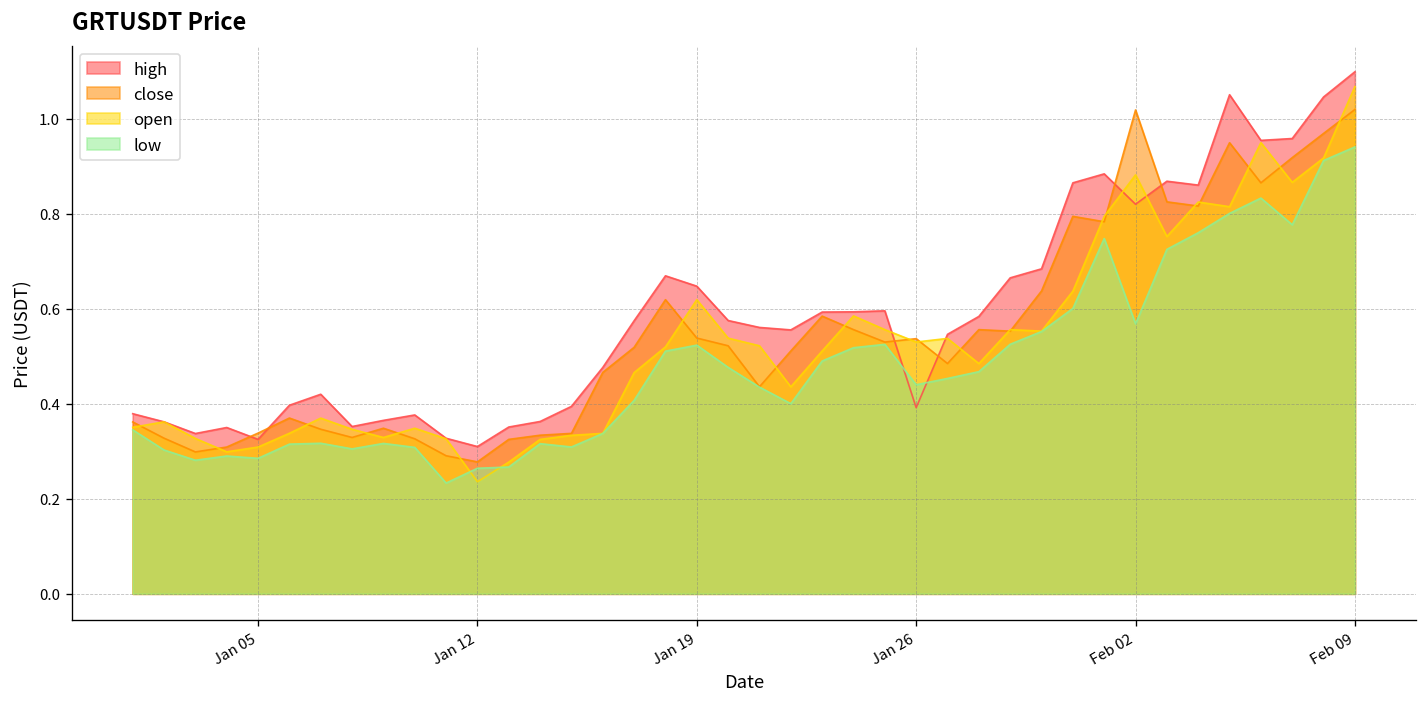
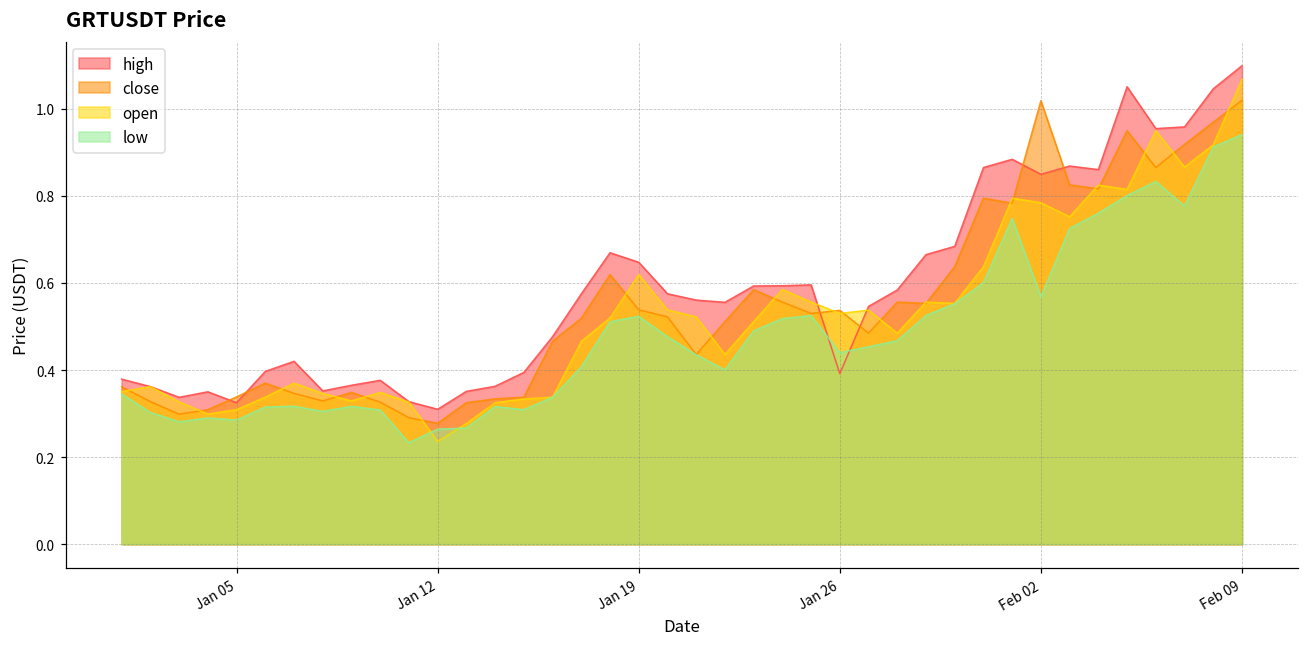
high, Feb 02: 0.82 -> 0.85
open, Feb 02: 0.88 -> 0.78
